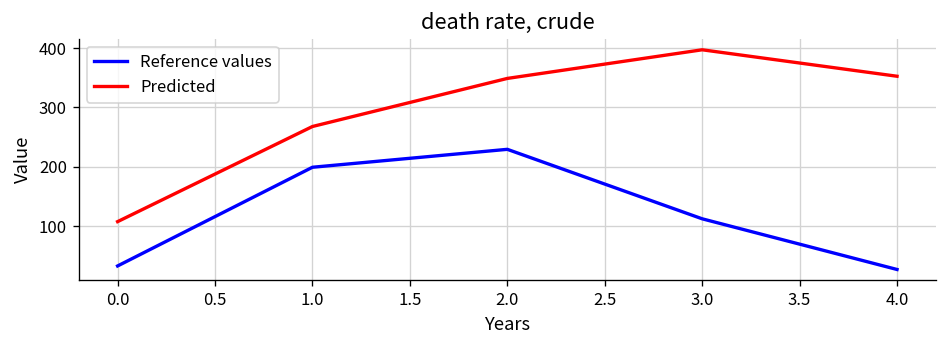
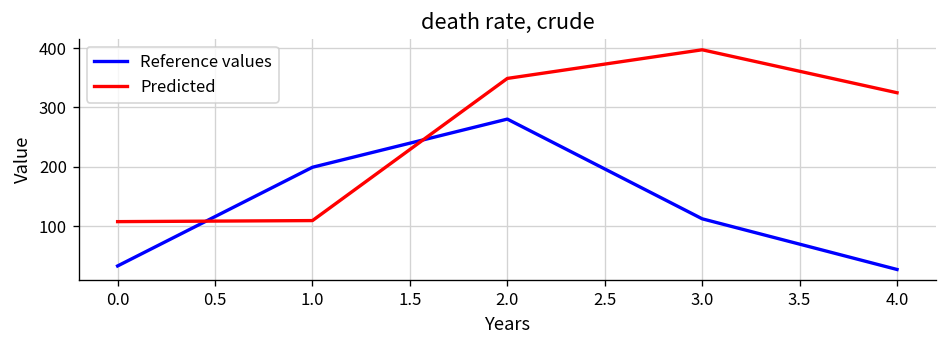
Predicted, 1.0: 270 -> 110
Reference values, 2.0: 230 -> 280
Predicted, 4.0: 350 -> 320
